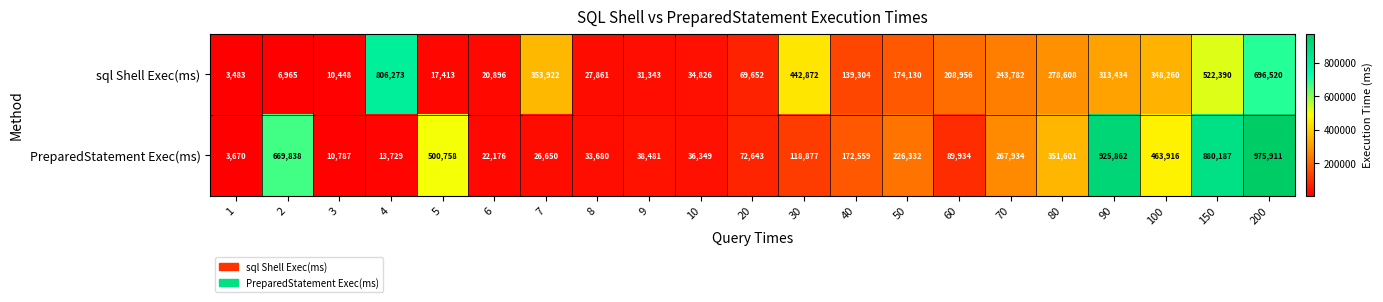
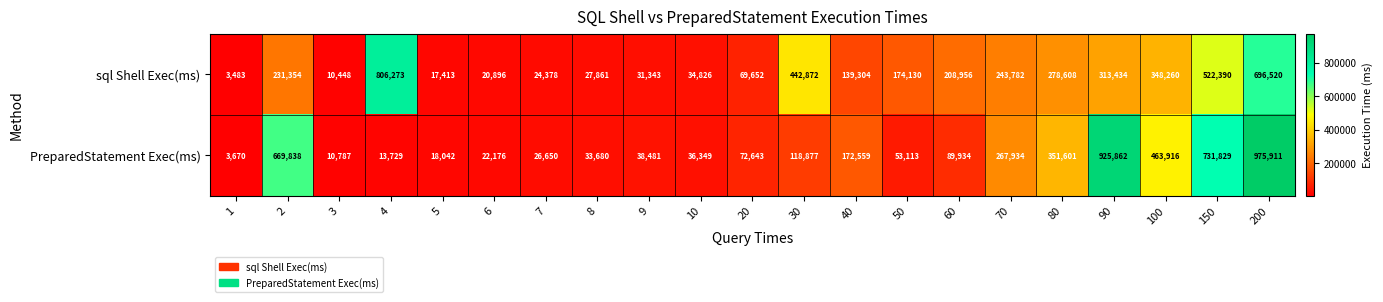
sql Shell Exec(ms), 2: 6,965 -> 231,354
sql Shell Exec(ms), 7: 353,922 -> 24,378
PreparedStatement Exec(ms), 5: 500,758 -> 18,042
PreparedStatement Exec(ms), 50: 226,332 -> 53,113
PreparedStatement Exec(ms), 150: 880,187 -> 731,829
